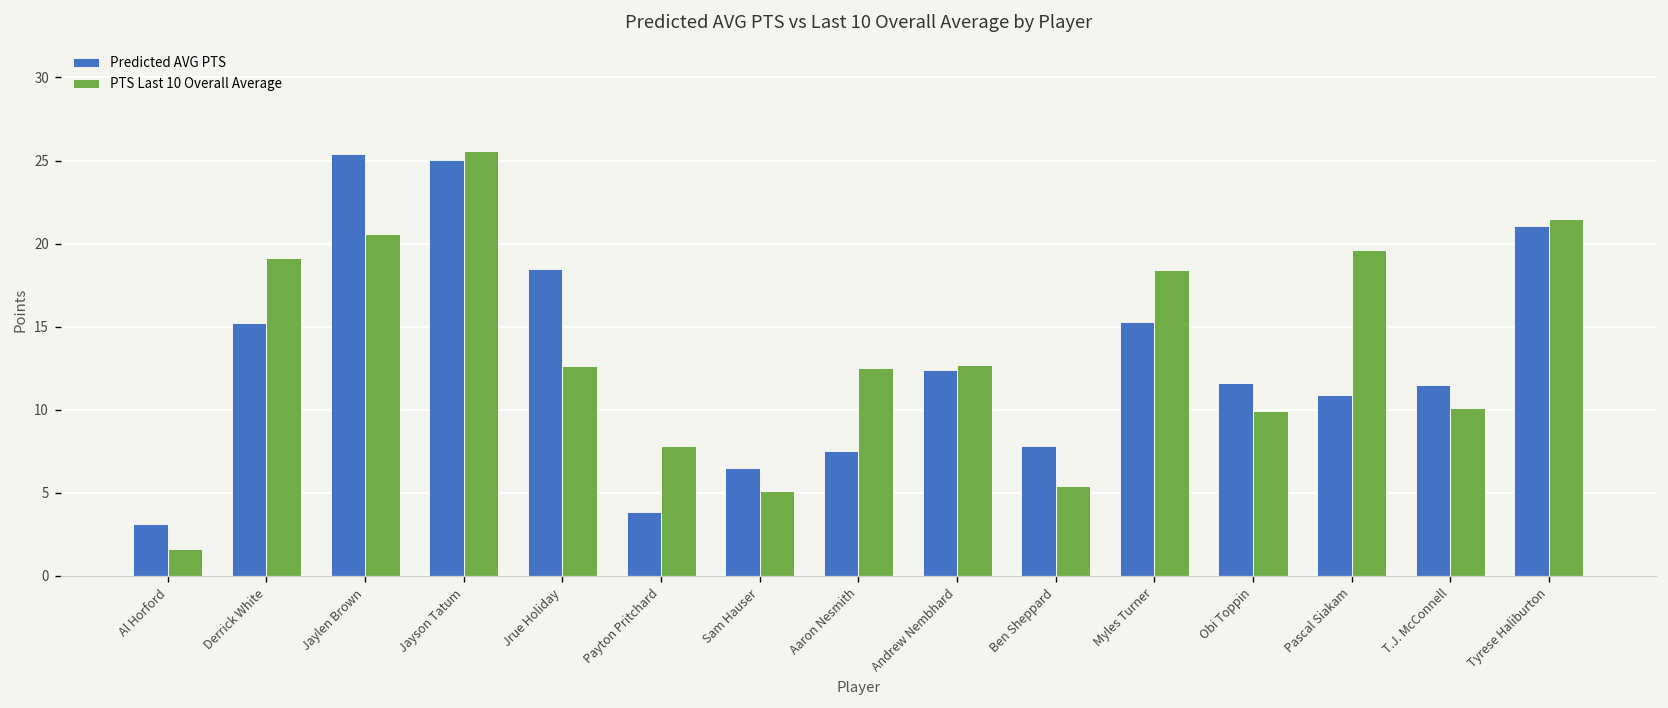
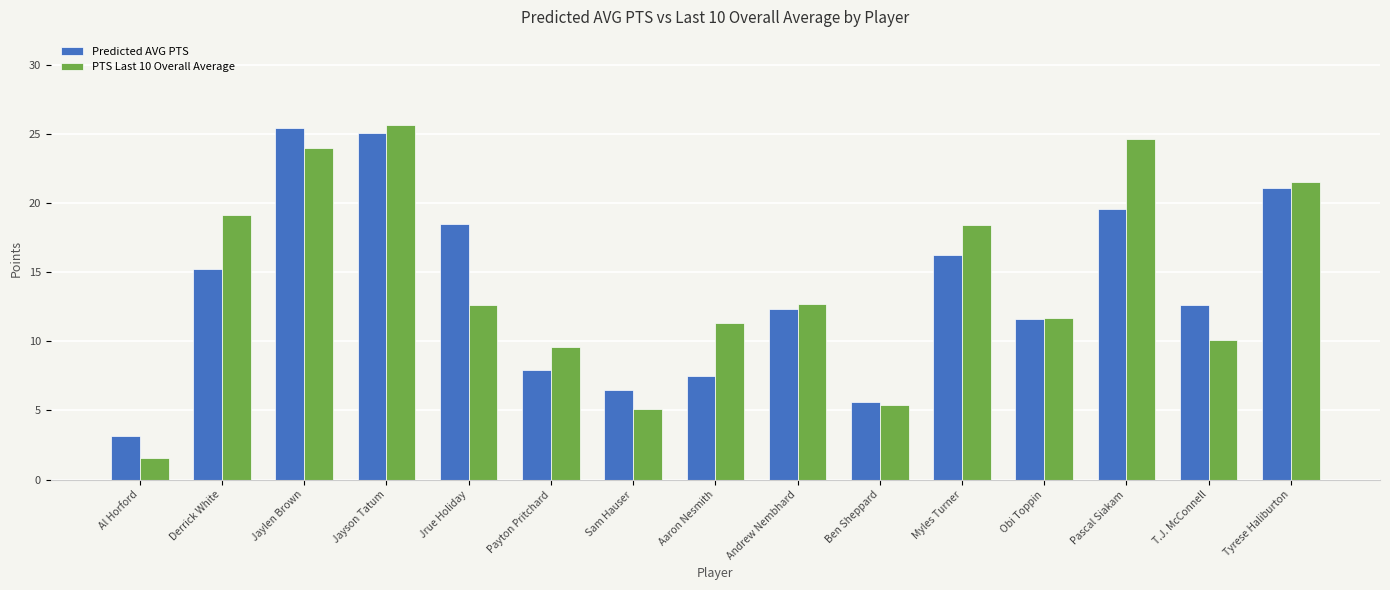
PTS Last 10 Overall Average, Jaylen Brown: 20.6 -> 24.0
Predicted AVG PTS, Payton Pritchard: 3.8 -> 7.9
PTS Last 10 Overall Average, Payton Pritchard: 7.8 -> 9.6
PTS Last 10 Overall Average, Aaron Nesmith: 12.5 -> 11.3
Predicted AVG PTS, Ben Sheppard: 7.8 -> 5.6
Predicted AVG PTS, Myles Turner: 15.3 -> 16.2
PTS Last 10 Overall Average, Obi Toppin: 9.9 -> 11.7
Predicted AVG PTS, Pascal Siakam: 10.9 -> 19.6
PTS Last 10 Overall Average, Pascal Siakam: 19.6 -> 24.6
Predicted AVG PTS, T.J. McConnell: 11.5 -> 12.7
